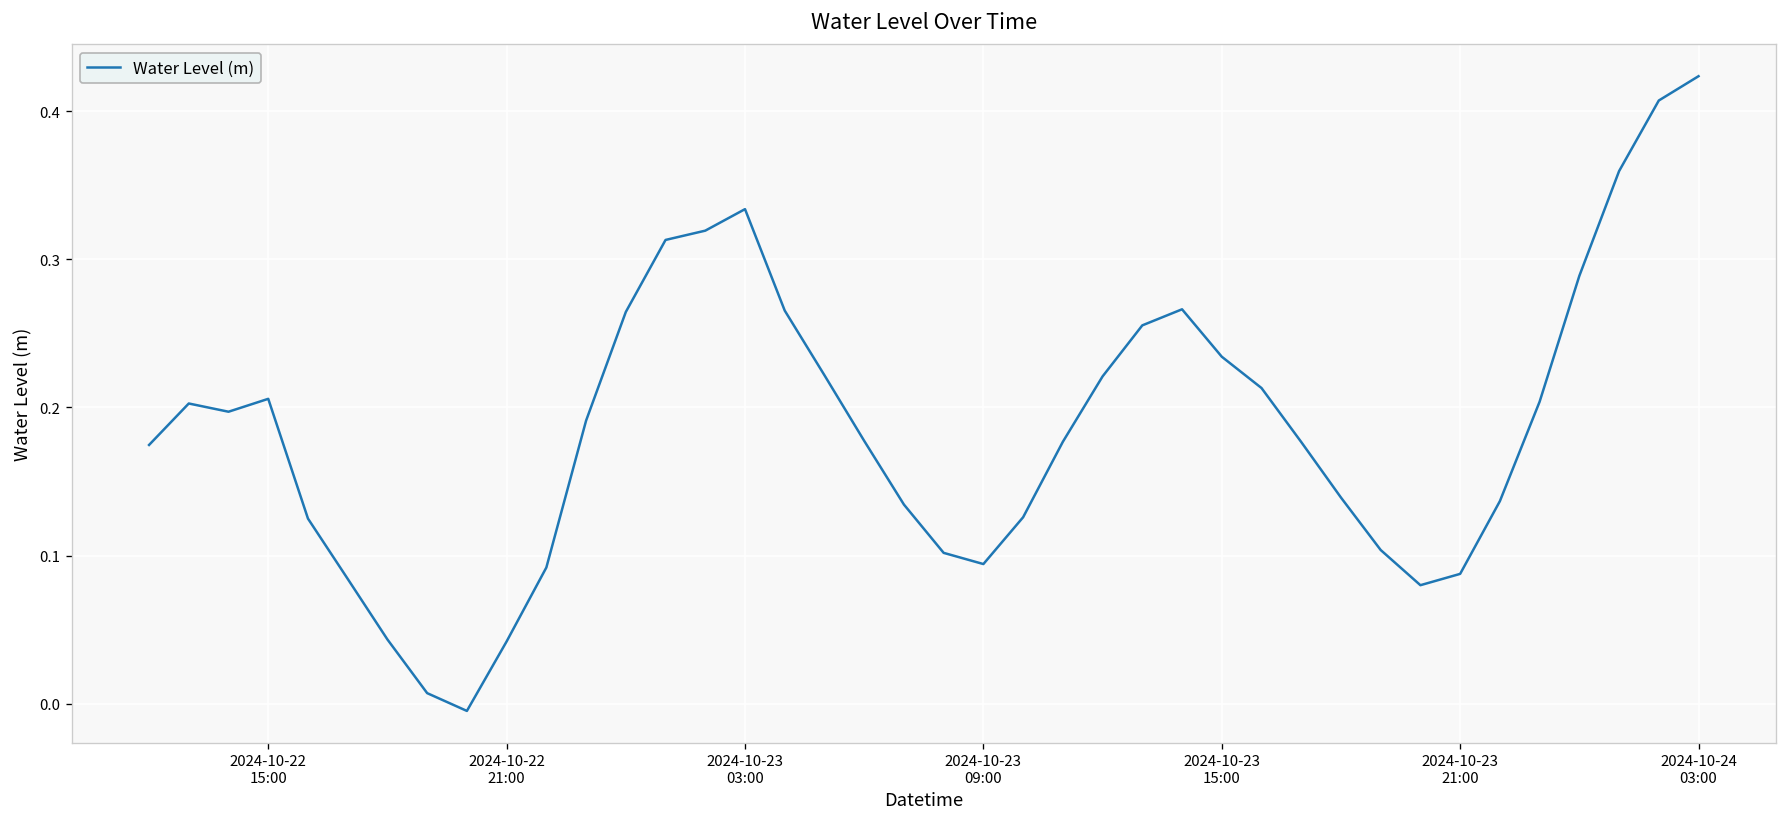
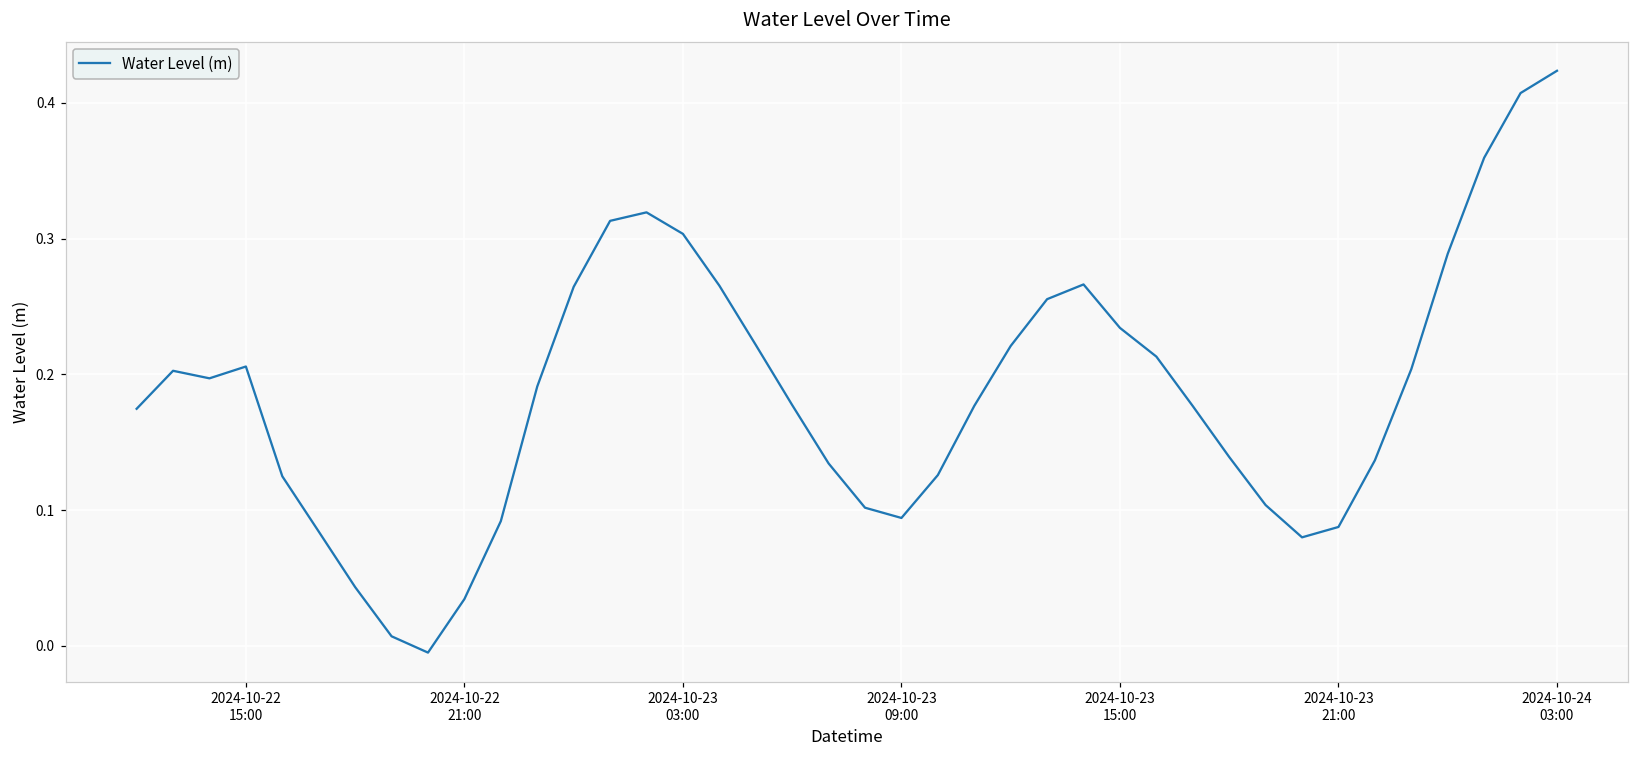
2024-10-22 21:00: 0.042 -> 0.035
2024-10-23 03:00: 0.334 -> 0.303
